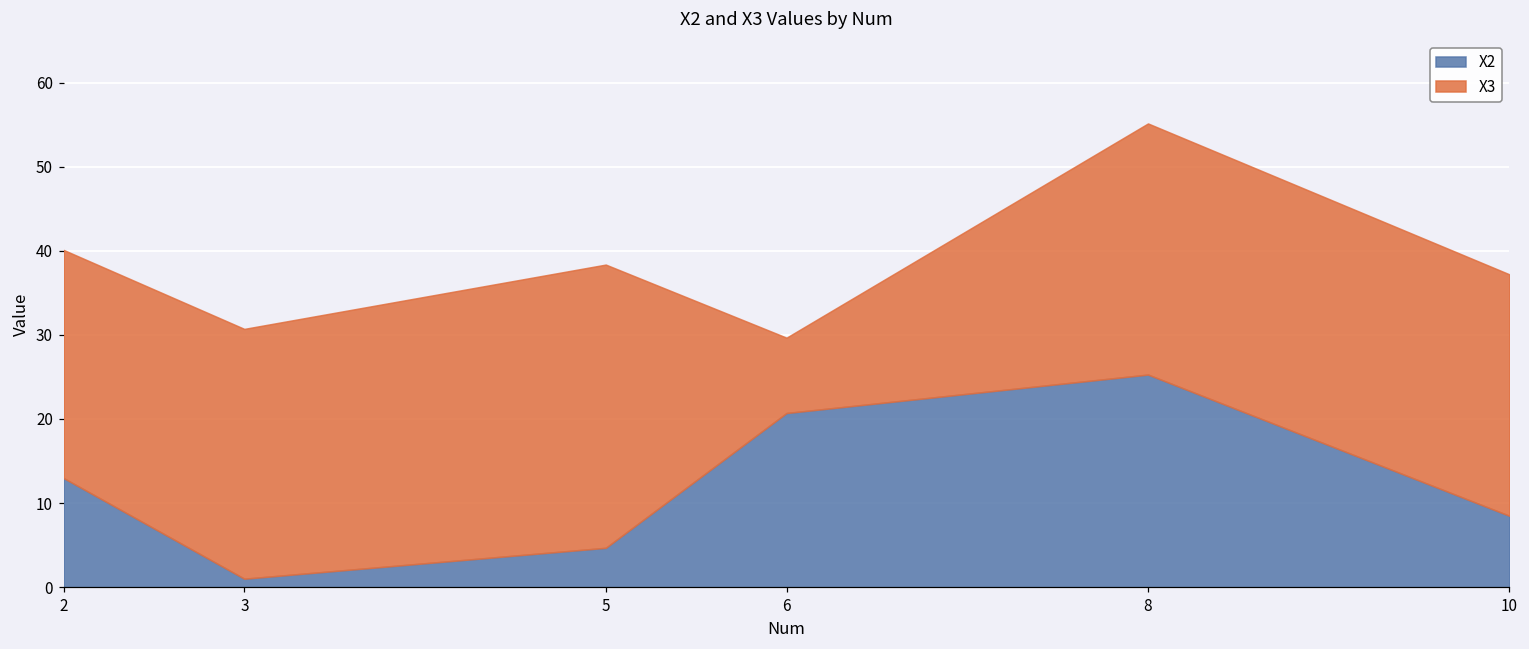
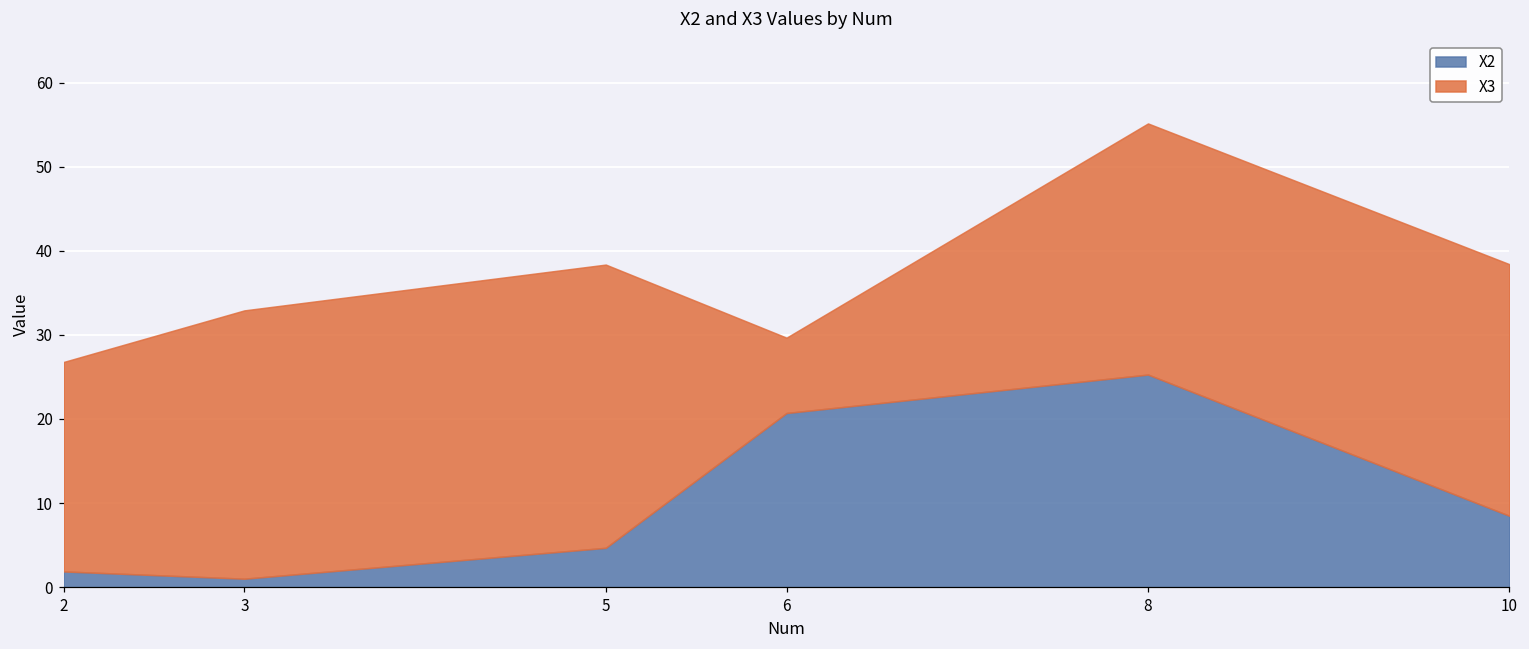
X2, 2: 13 -> 2
X3, 2: 27 -> 25
X3, 3: 30 -> 32
X3, 10: 29 -> 30
